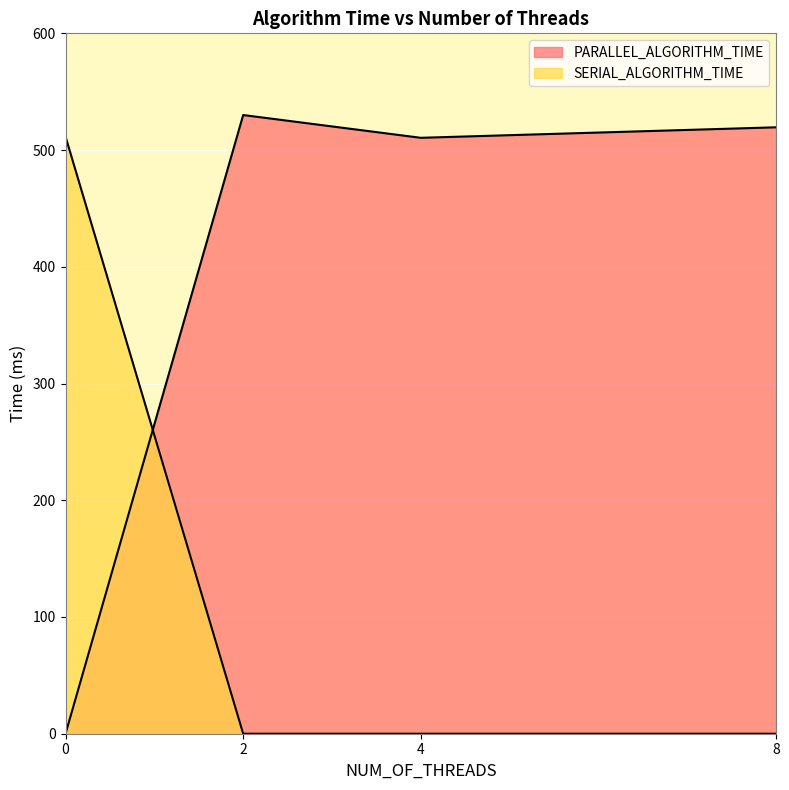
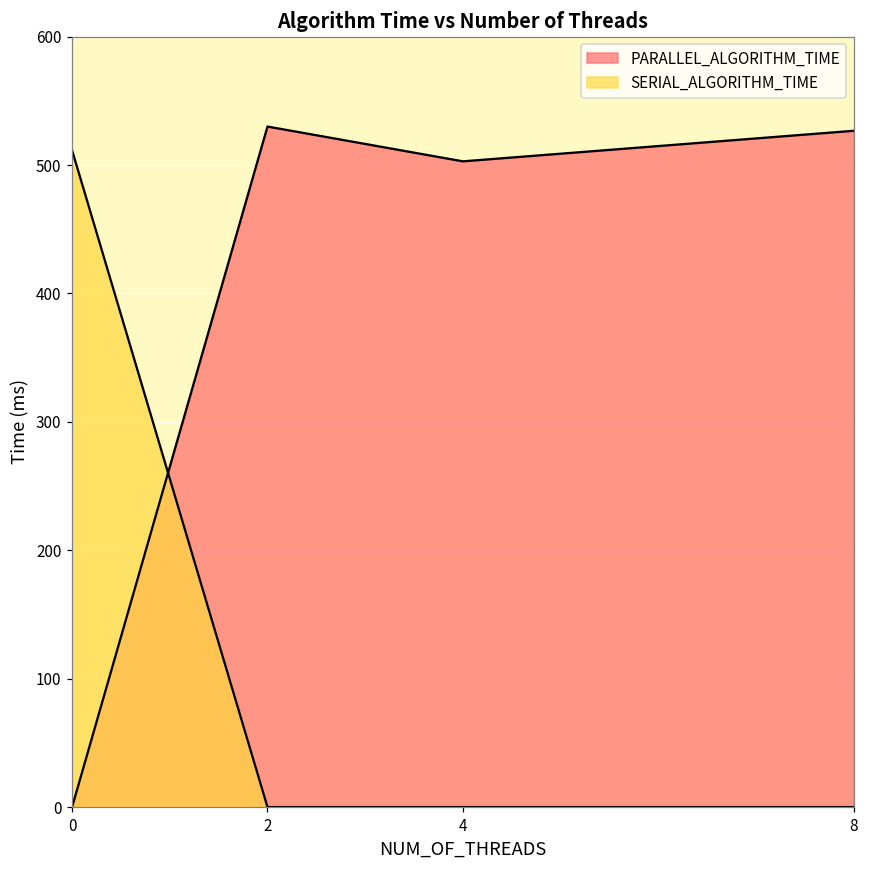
PARALLEL_ALGORITHM_TIME, 4: 511 -> 503
PARALLEL_ALGORITHM_TIME, 8: 520 -> 527
